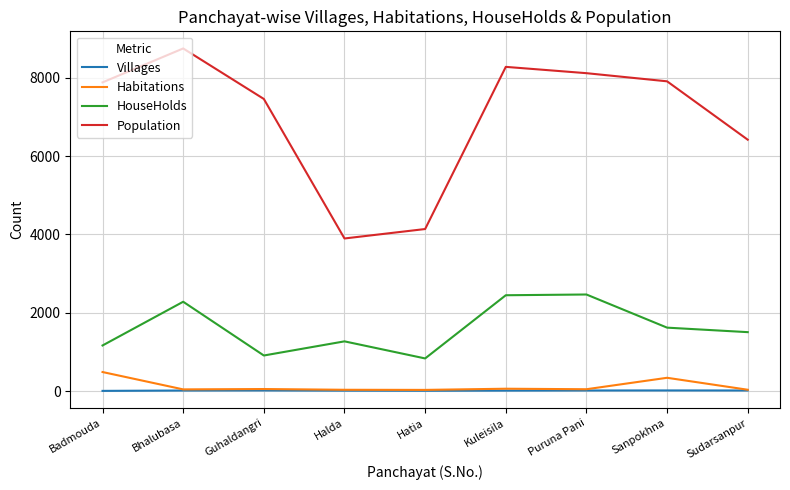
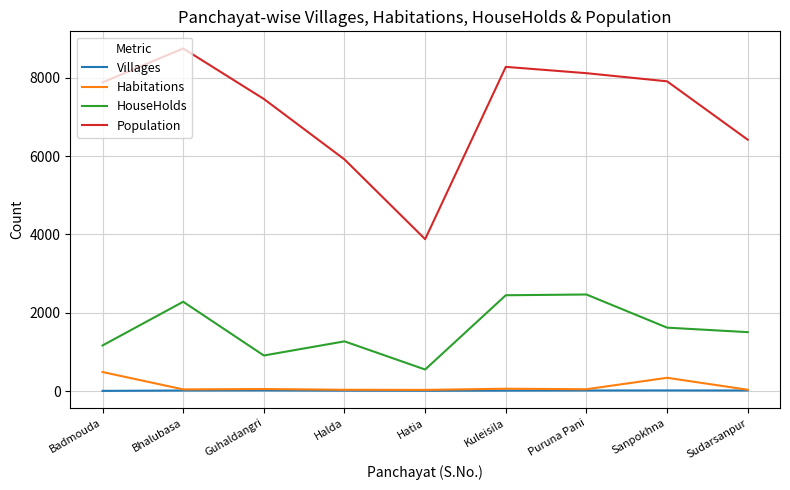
Population, Halda: 3900 -> 5900
HouseHolds, Hatia: 800 -> 600
Population, Hatia: 4100 -> 3900
